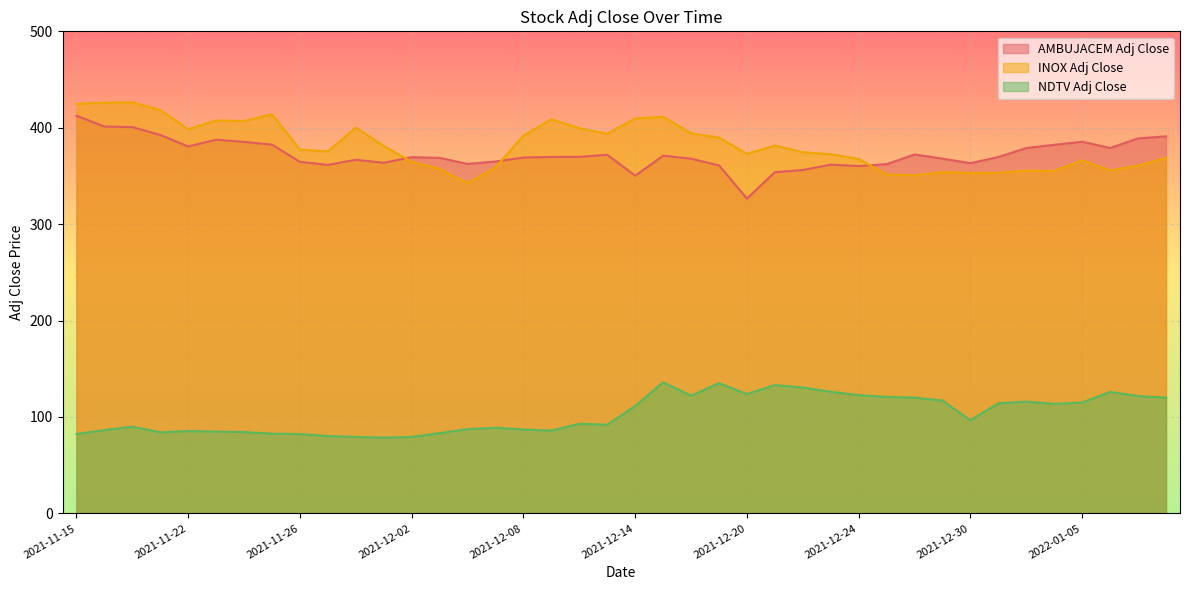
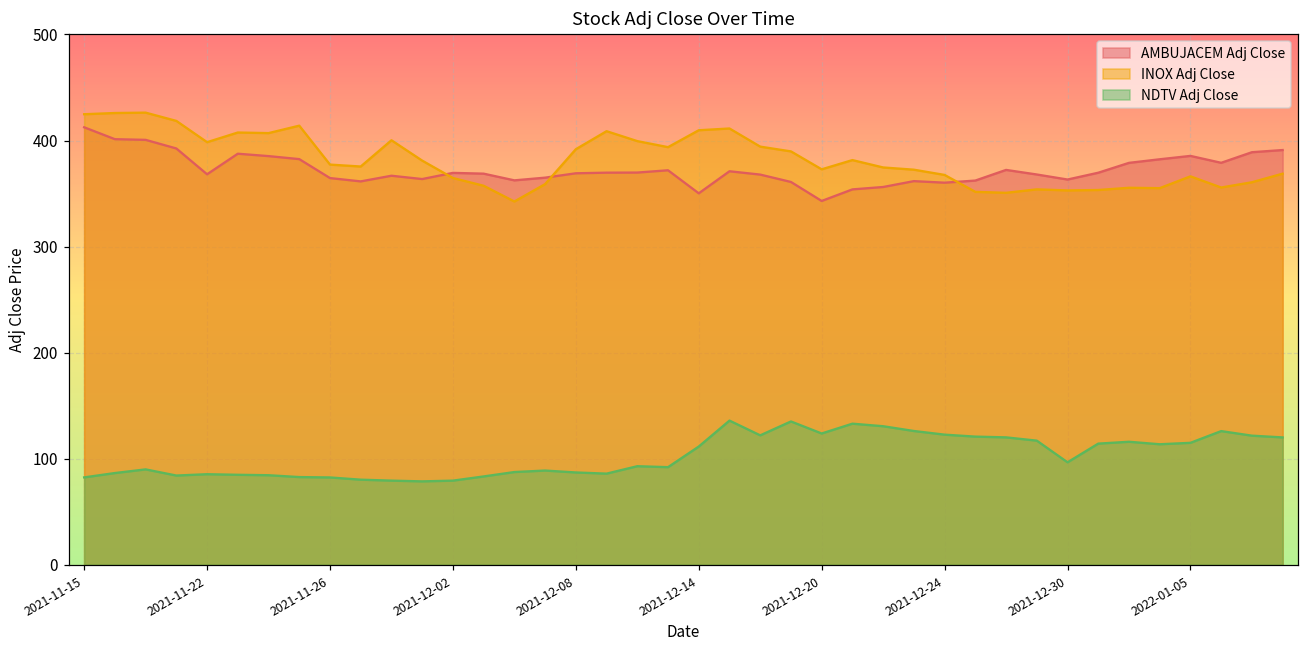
AMBUJACEM Adj Close, 2021-11-22: 380 -> 370
AMBUJACEM Adj Close, 2021-12-20: 330 -> 340
